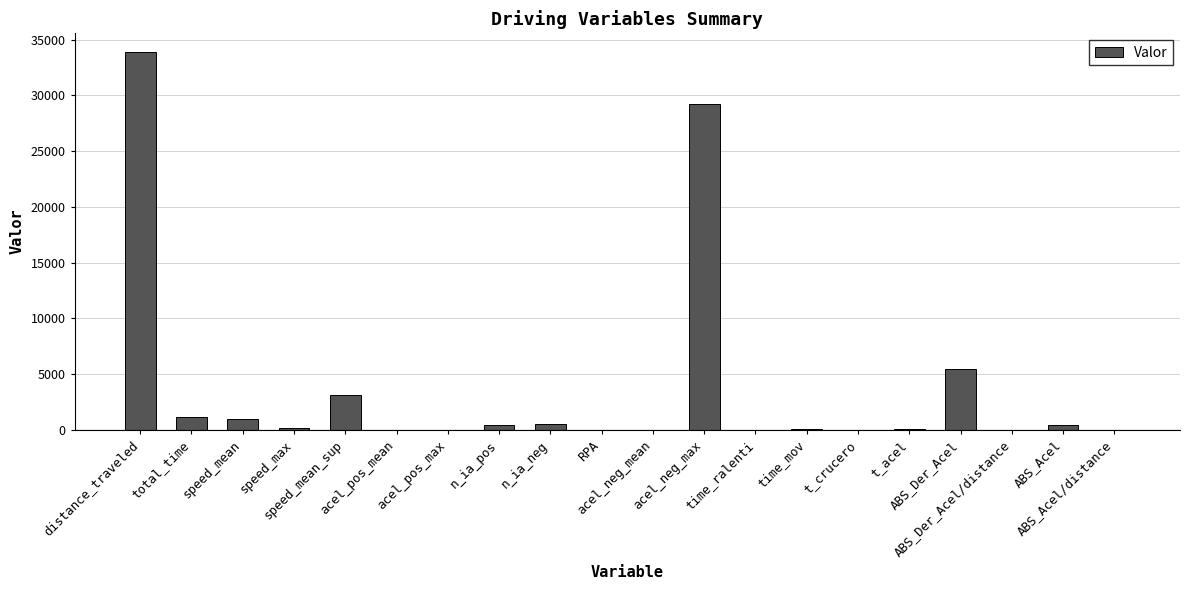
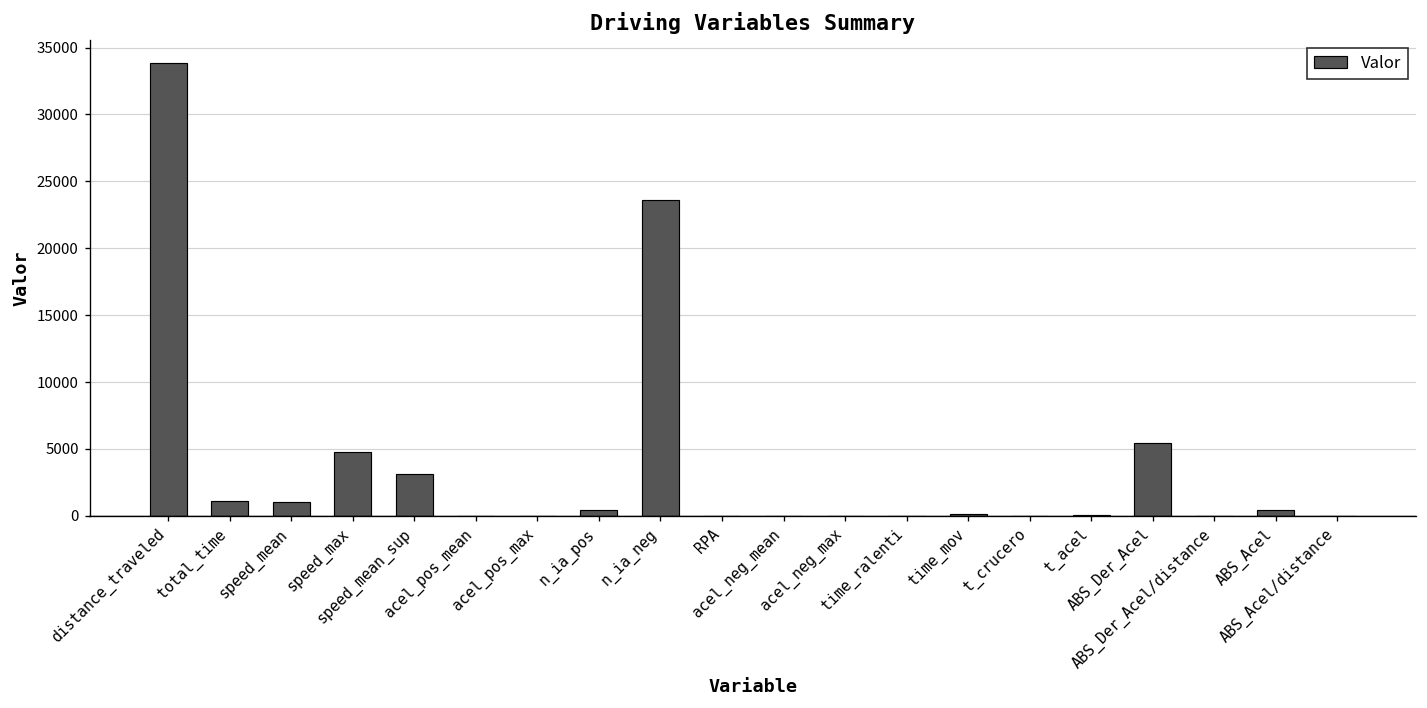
speed_max: 100 -> 4800
n_ia_neg: 500 -> 23600
acel_neg_max: 29200 -> 0
